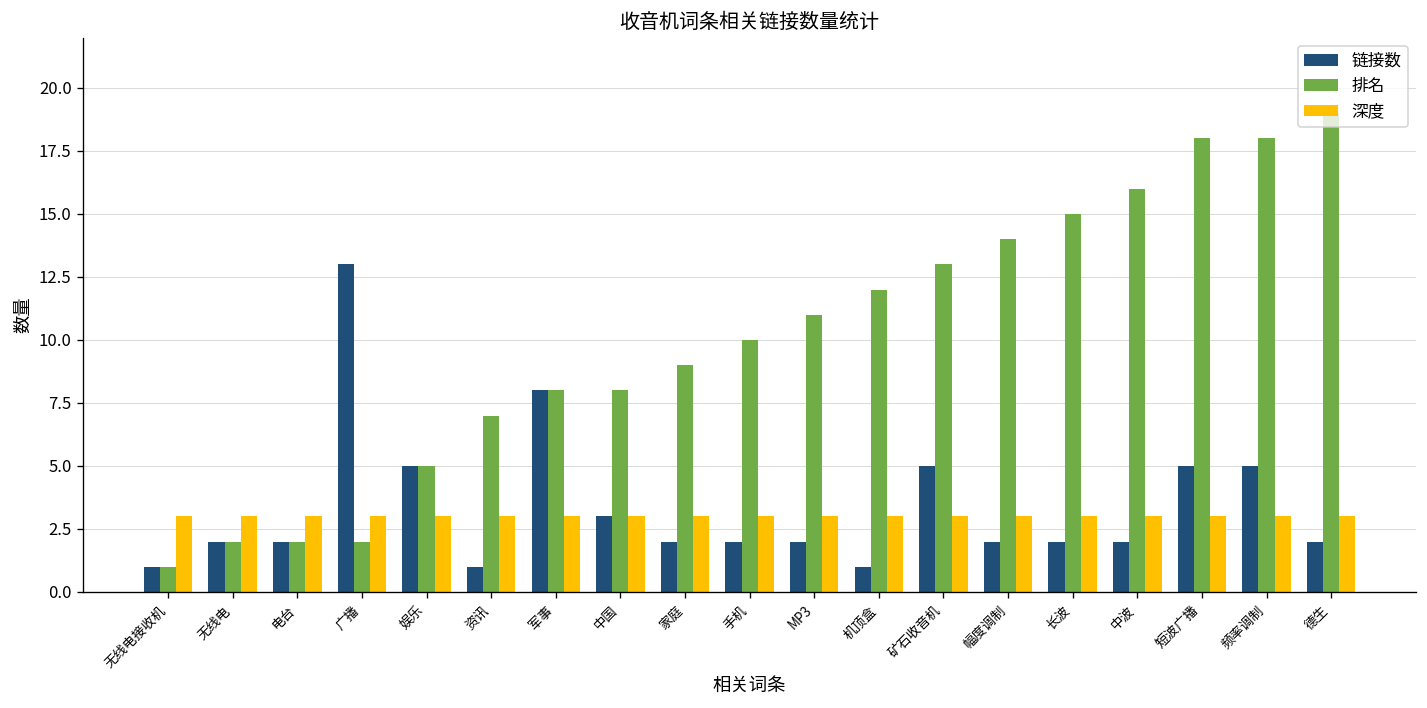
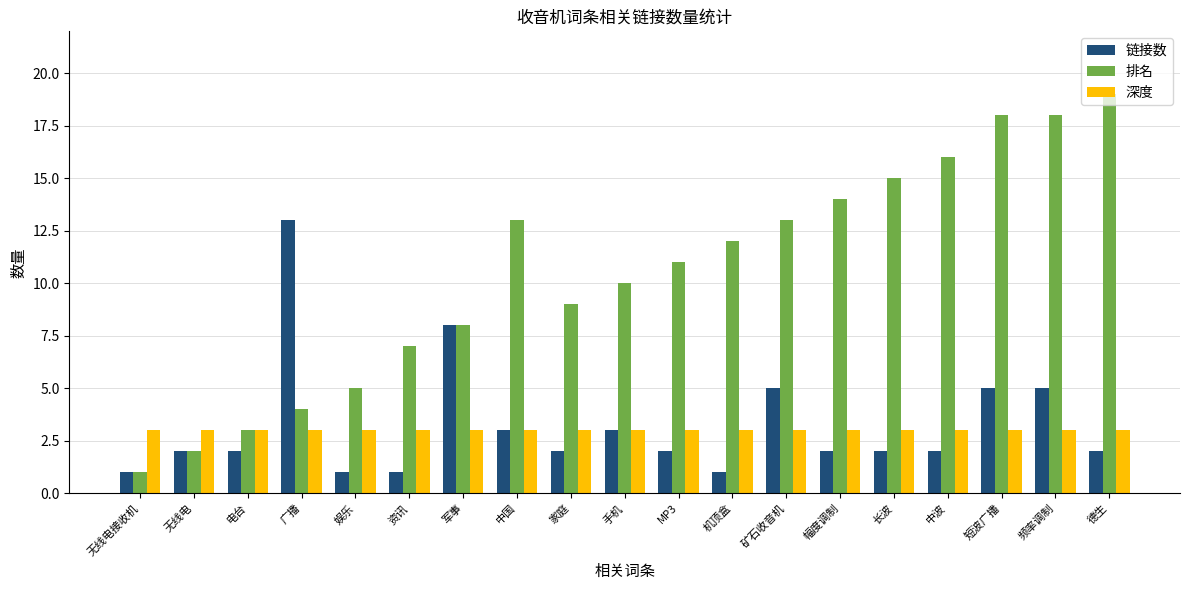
排名, 电台: 2 -> 3
排名, 广播: 2 -> 4
链接数, 娱乐: 5 -> 1
排名, 中国: 8 -> 13
链接数, 手机: 2 -> 3
